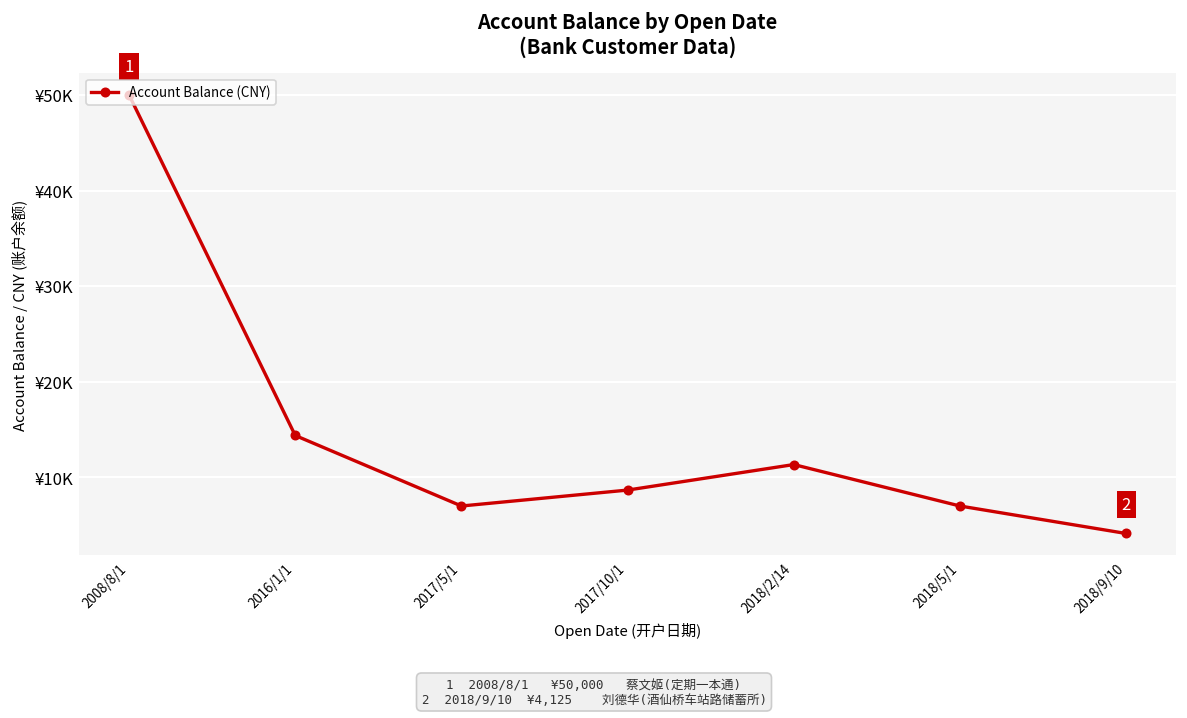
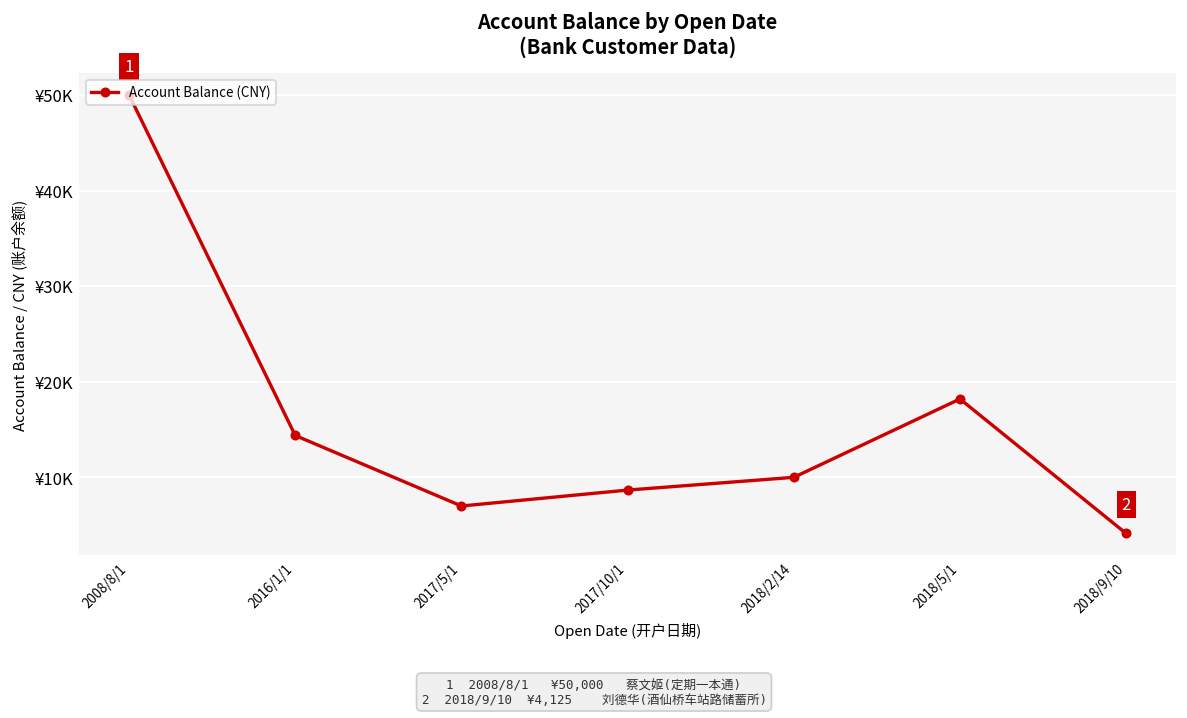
2018/2/14: ¥11000 -> ¥10000
2018/5/1: ¥7000 -> ¥18000
